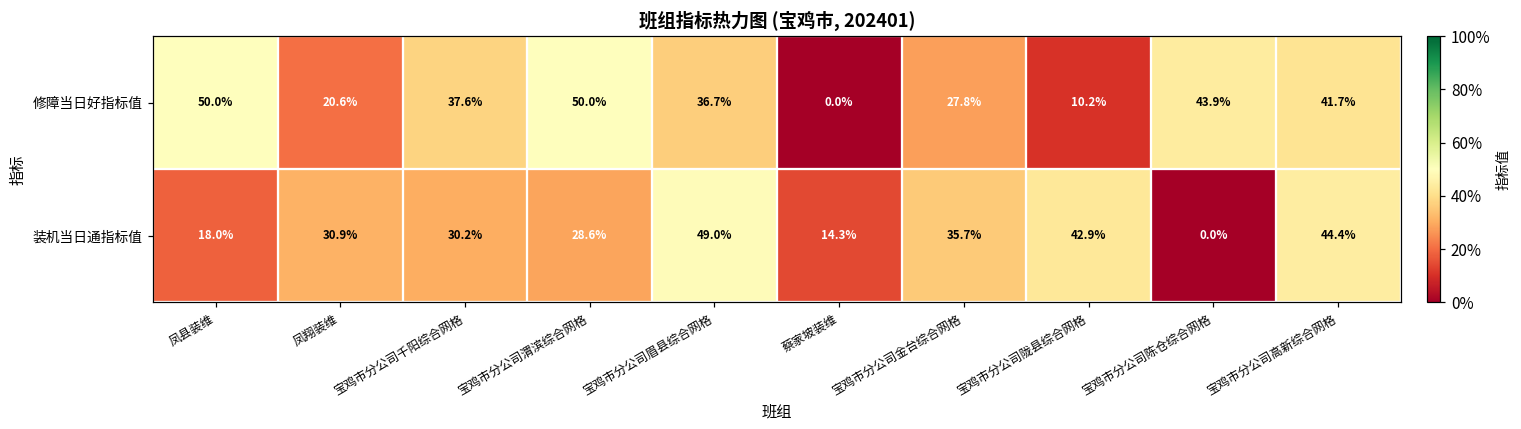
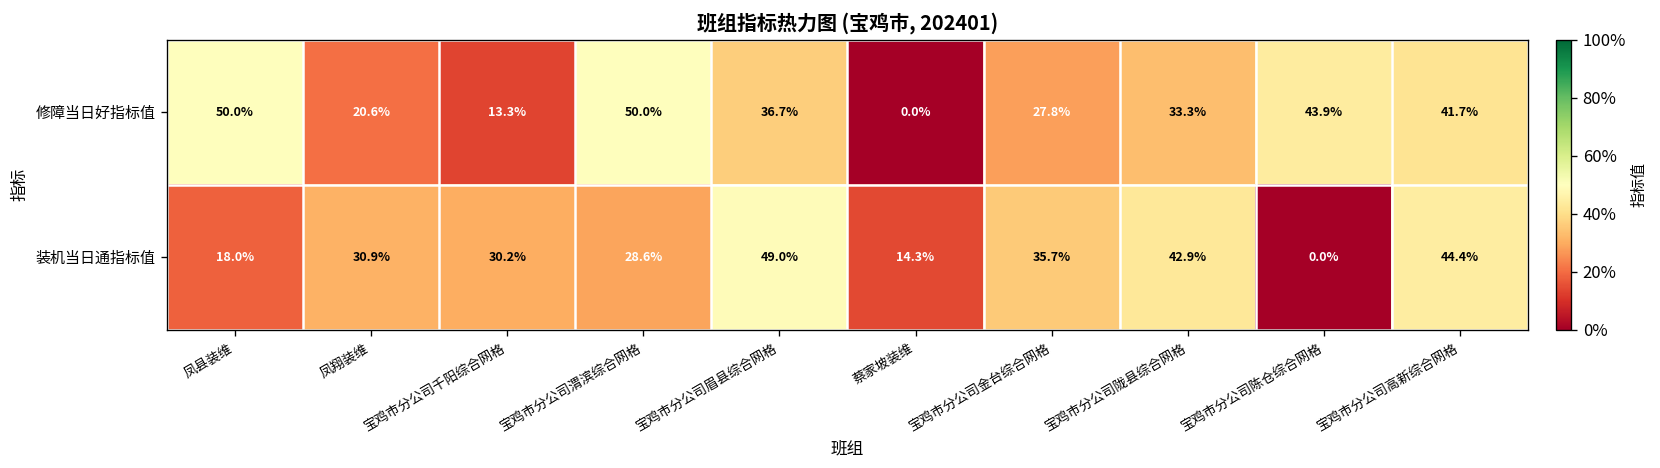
修障当日好指标值, 宝鸡市分公司千阳综合网格: 37.6% -> 13.3%
修障当日好指标值, 宝鸡市分公司陇县综合网格: 10.2% -> 33.3%
